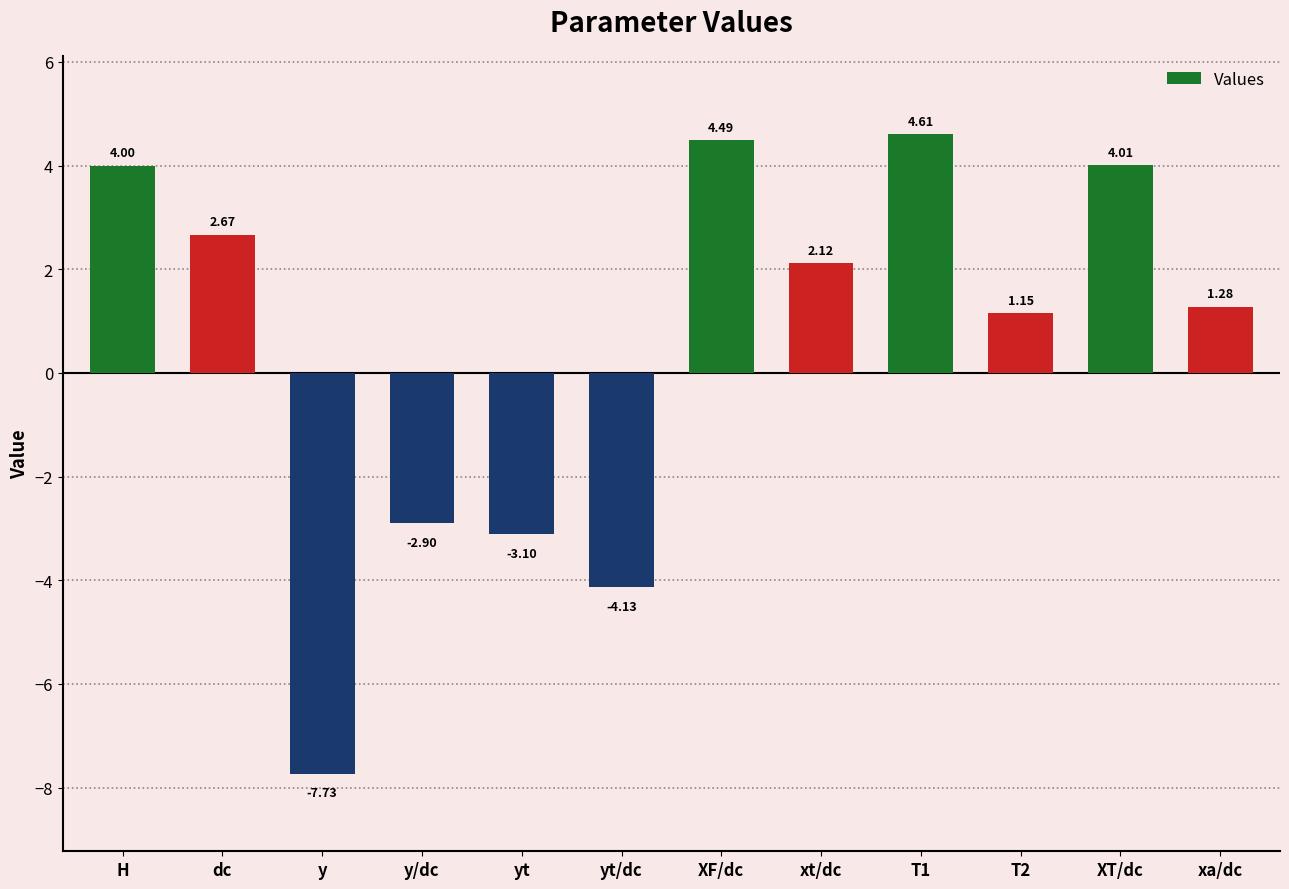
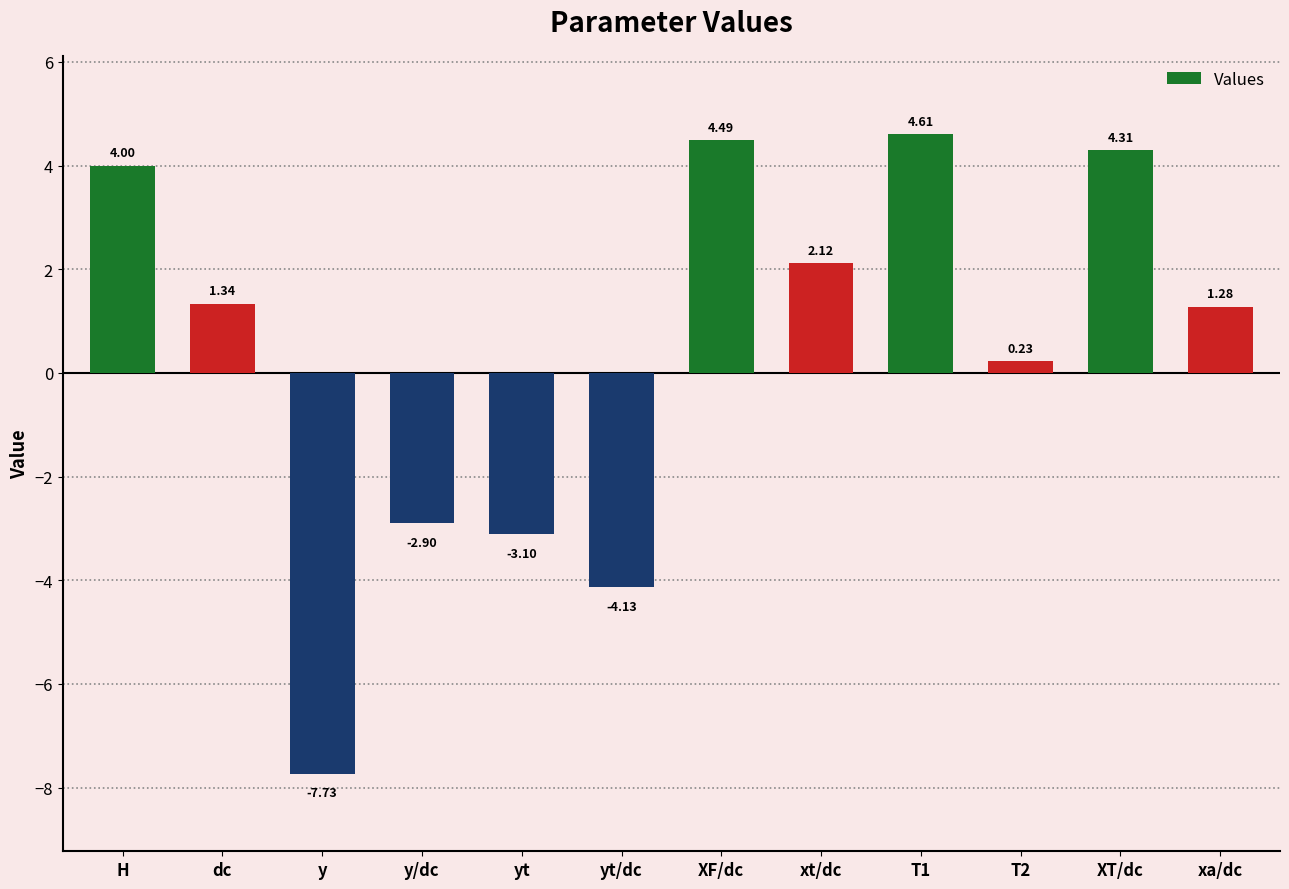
dc: 2.67 -> 1.34
T2: 1.15 -> 0.23
XT/dc: 4.01 -> 4.31
